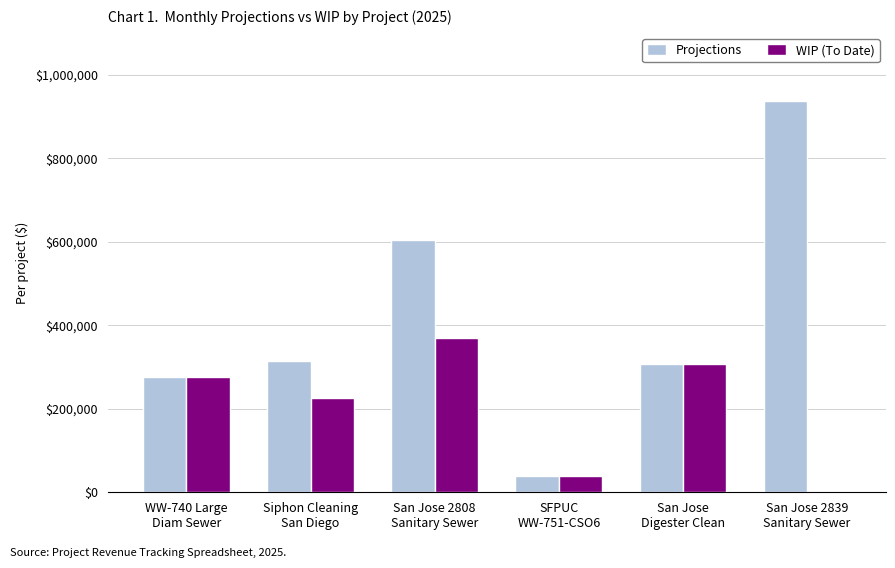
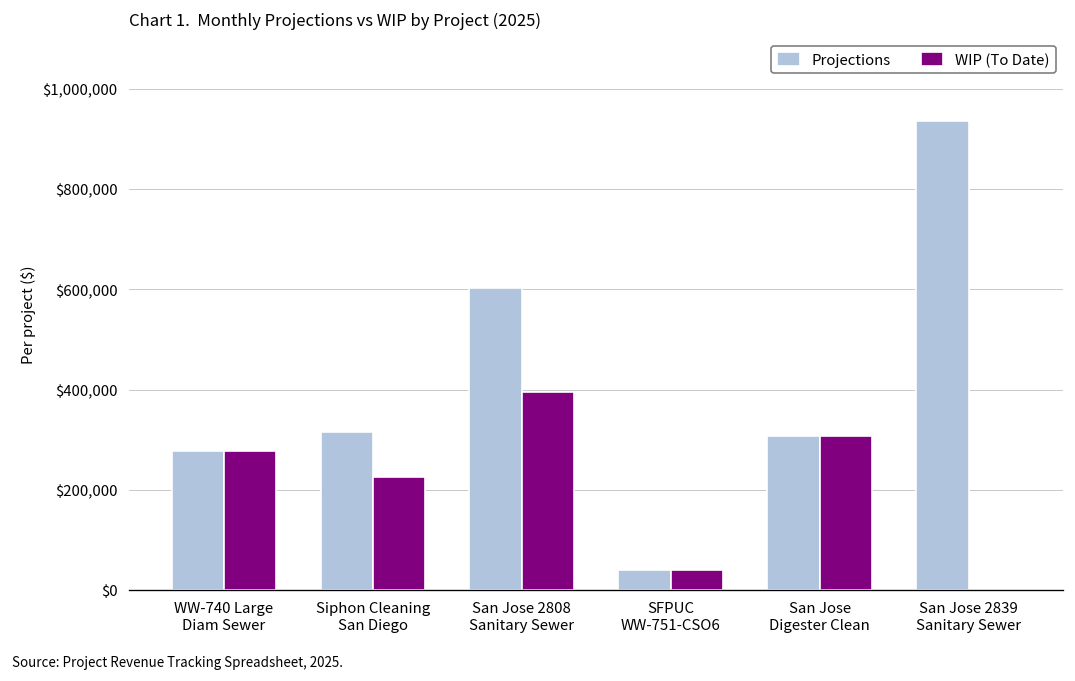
WIP (To Date), San Jose 2808 Sanitary Sewer: $370,000 -> $400,000
